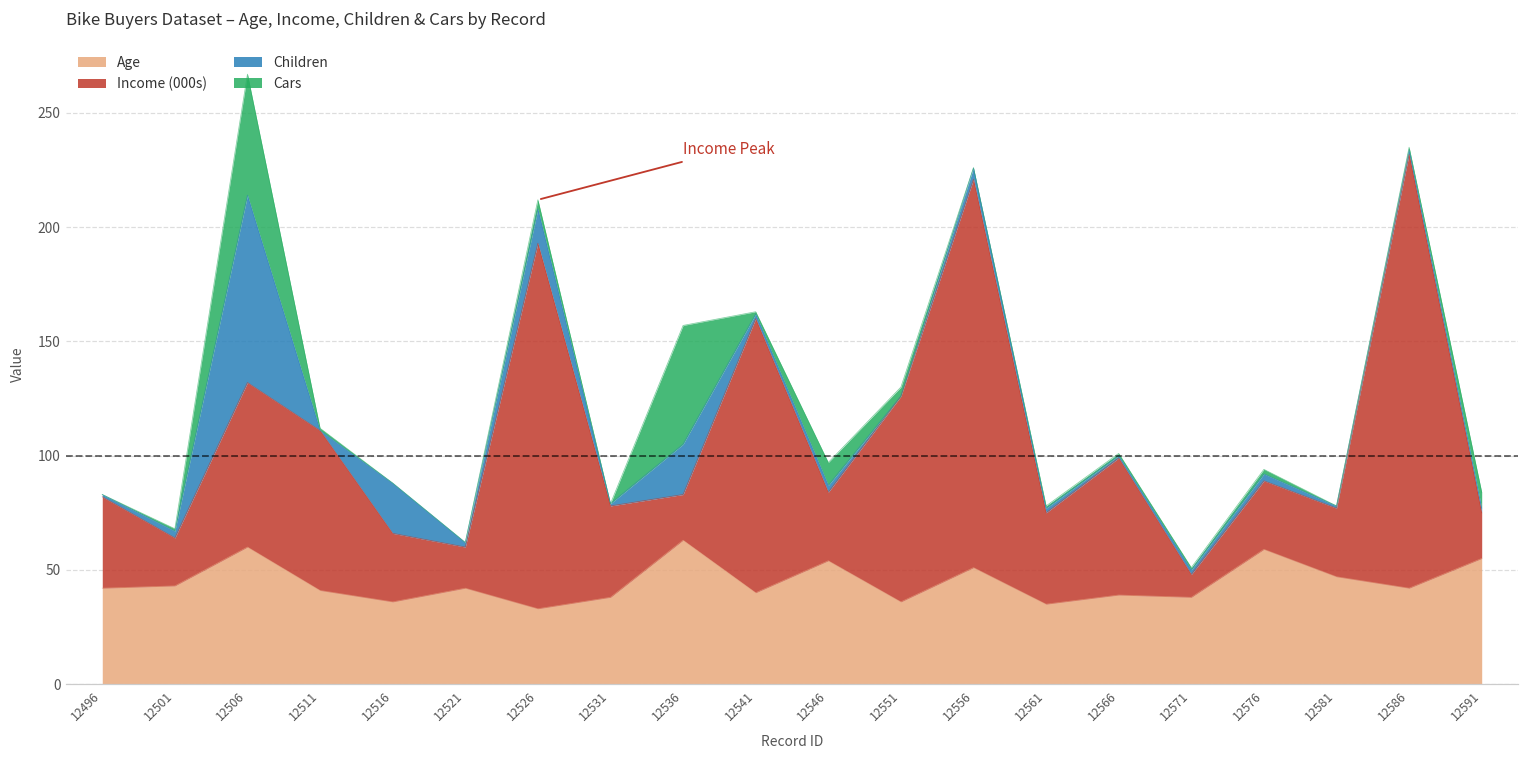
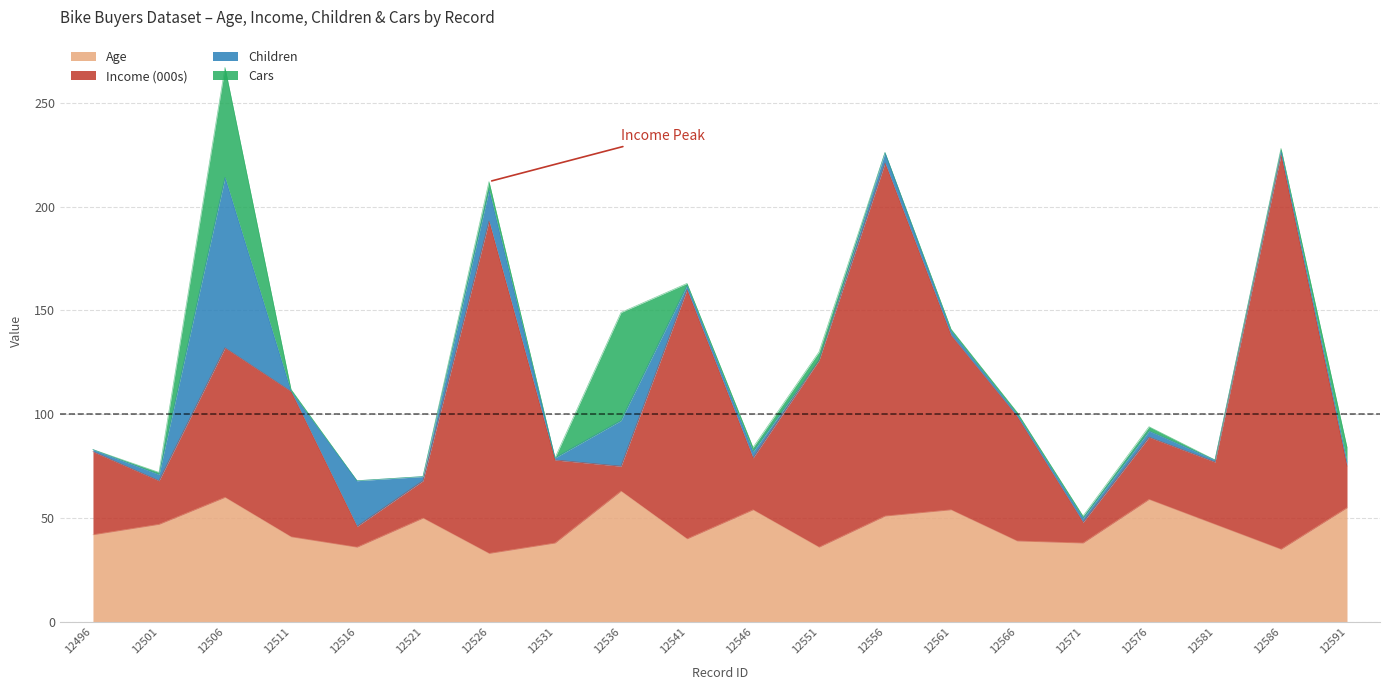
Age, 12501: 43 -> 47
Income (000s), 12516: 30 -> 10
Age, 12521: 42 -> 50
Income (000s), 12536: 20 -> 12
Income (000s), 12546: 30 -> 25
Cars, 12546: 10 -> 2
Age, 12561: 35 -> 54
Income (000s), 12561: 40 -> 84
Age, 12586: 42 -> 35
